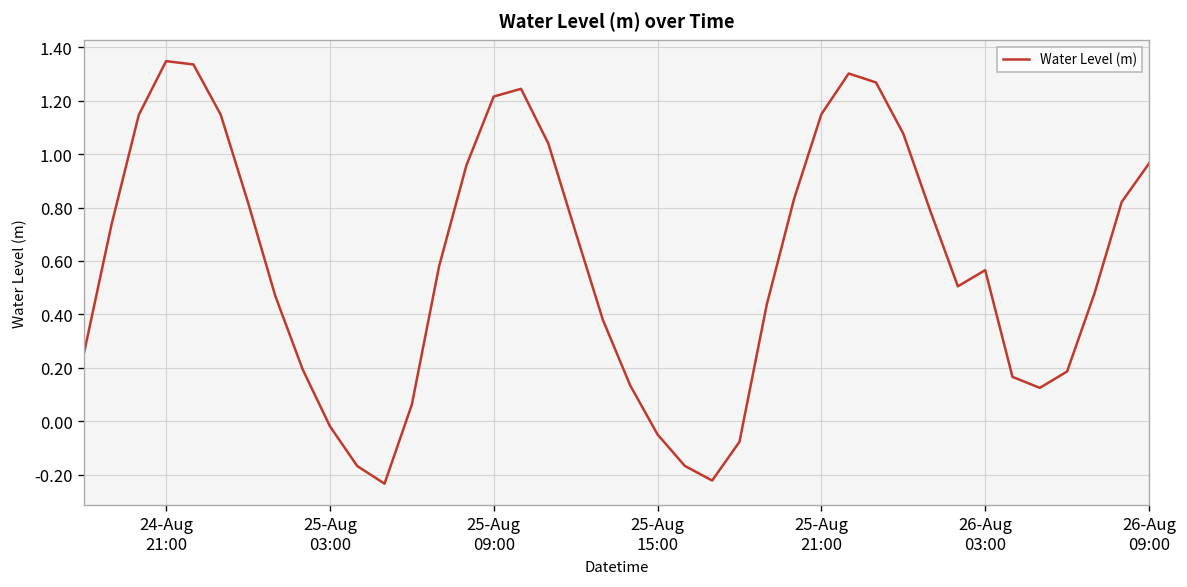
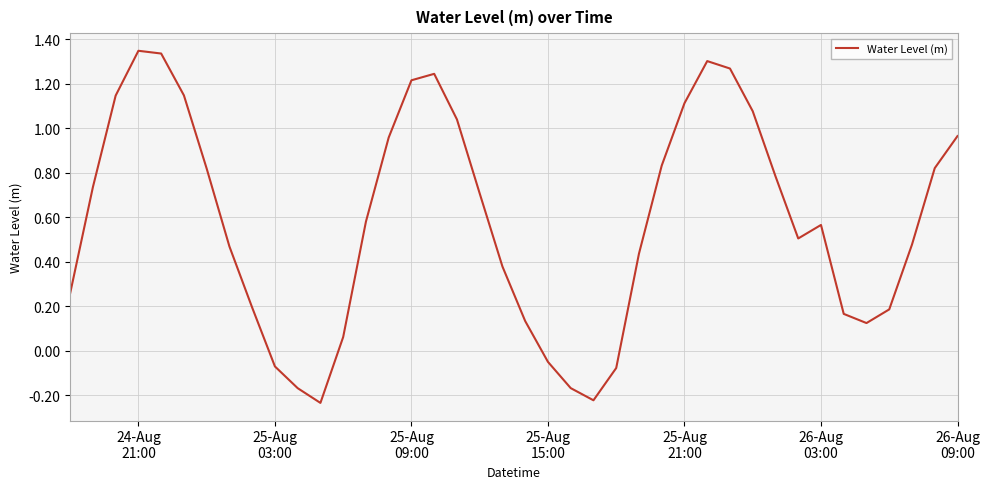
25-Aug 03:00: -0.02 -> -0.07
25-Aug 21:00: 1.15 -> 1.11
